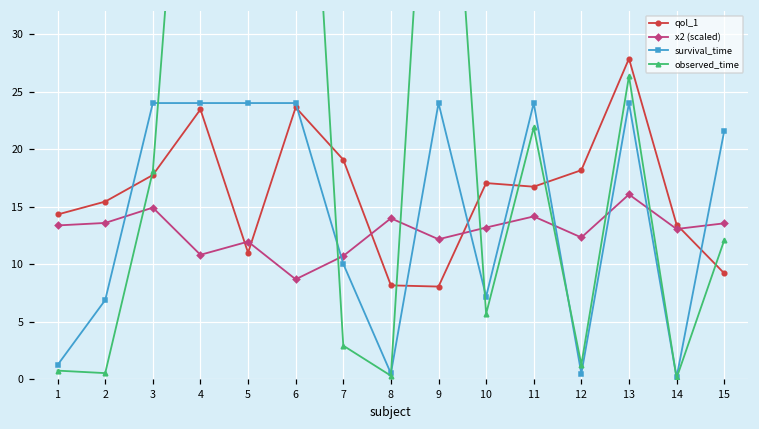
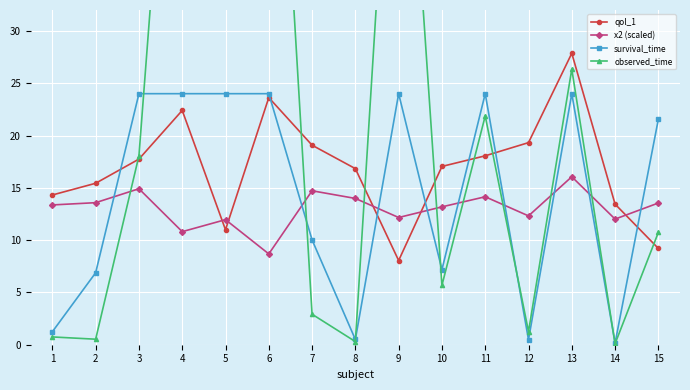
qol_1, 4: 23.5 -> 22.4
x2 (scaled), 7: 10.7 -> 14.7
qol_1, 8: 8.2 -> 16.8
qol_1, 11: 16.7 -> 18.1
qol_1, 12: 18.2 -> 19.3
x2 (scaled), 14: 13.1 -> 12.0
observed_time, 15: 12.1 -> 10.7
